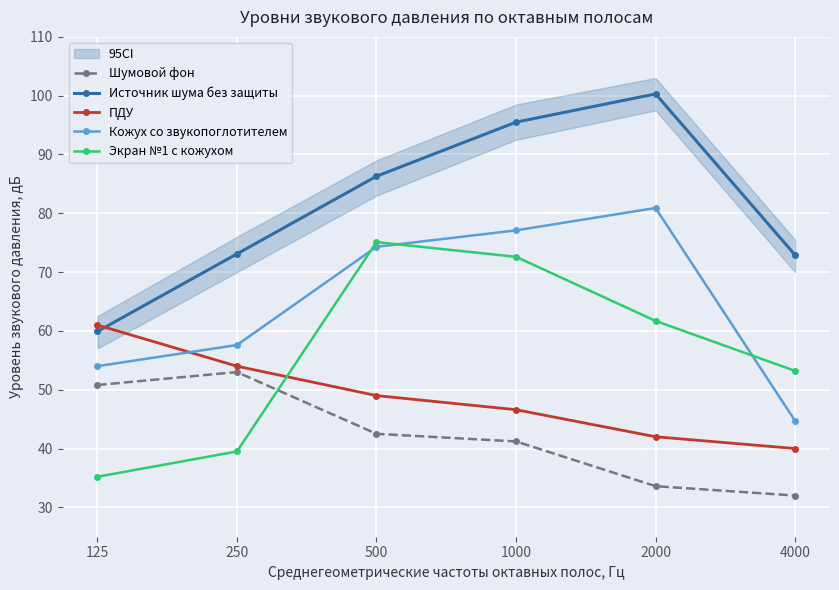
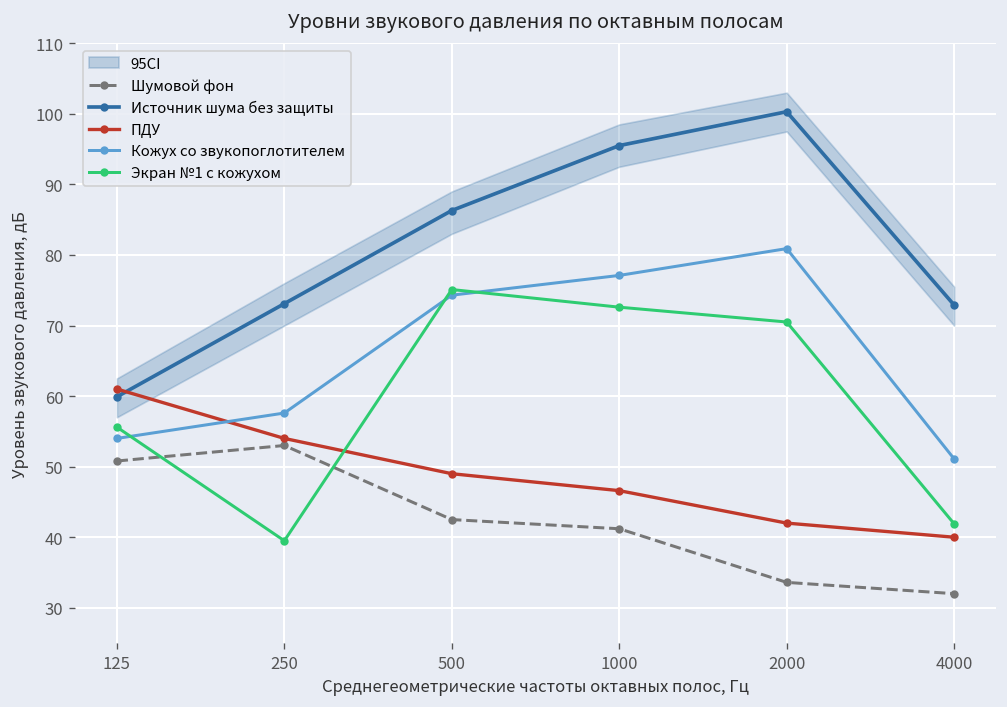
Экран №1 с кожухом, 125: 35 -> 56
Экран №1 с кожухом, 2000: 62 -> 71
Кожух со звукопоглотителем, 4000: 45 -> 51
Экран №1 с кожухом, 4000: 53 -> 42
